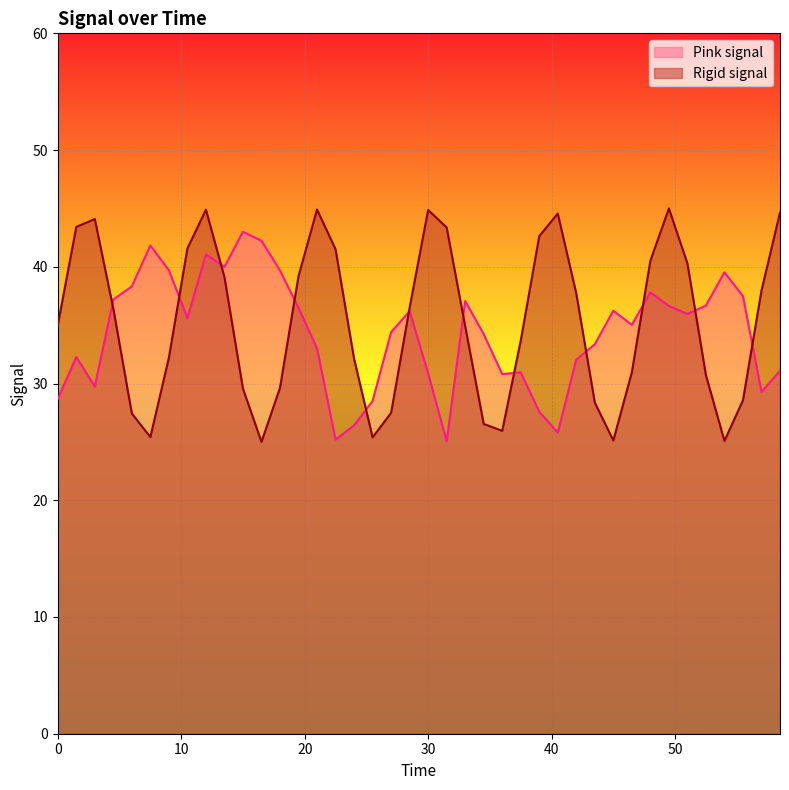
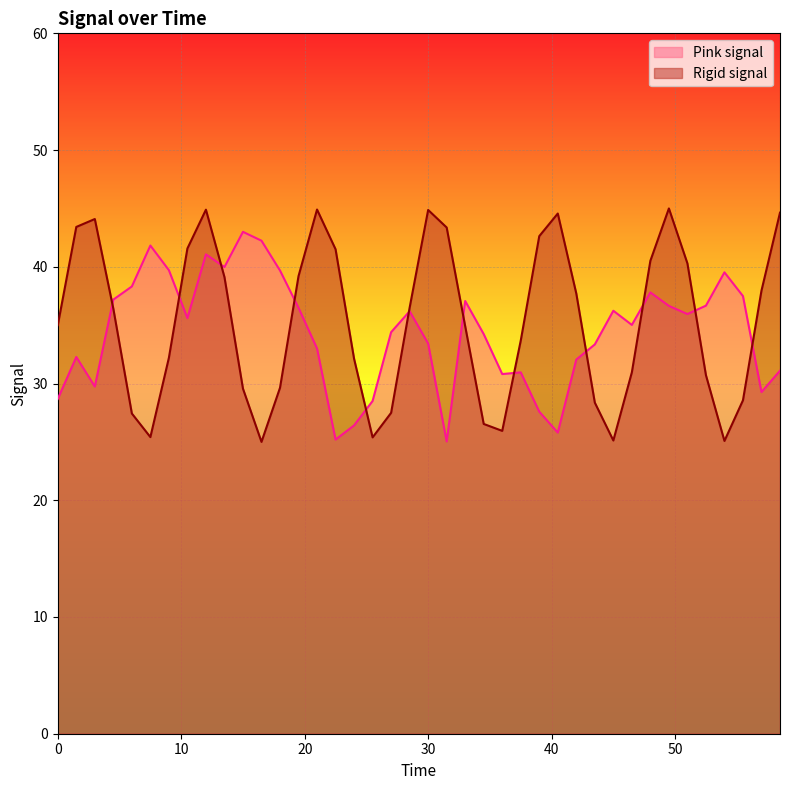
Pink signal, 30: 30.9 -> 33.4
